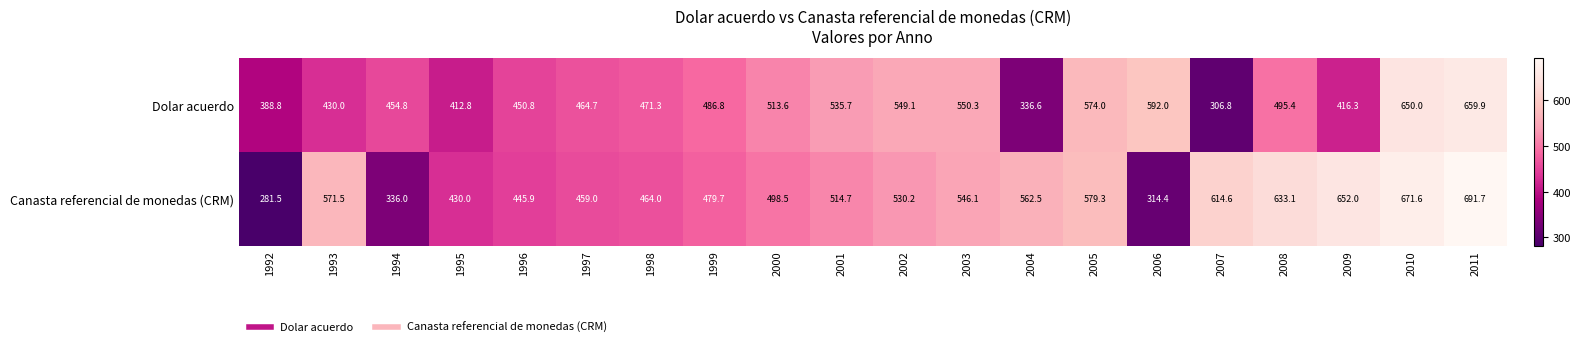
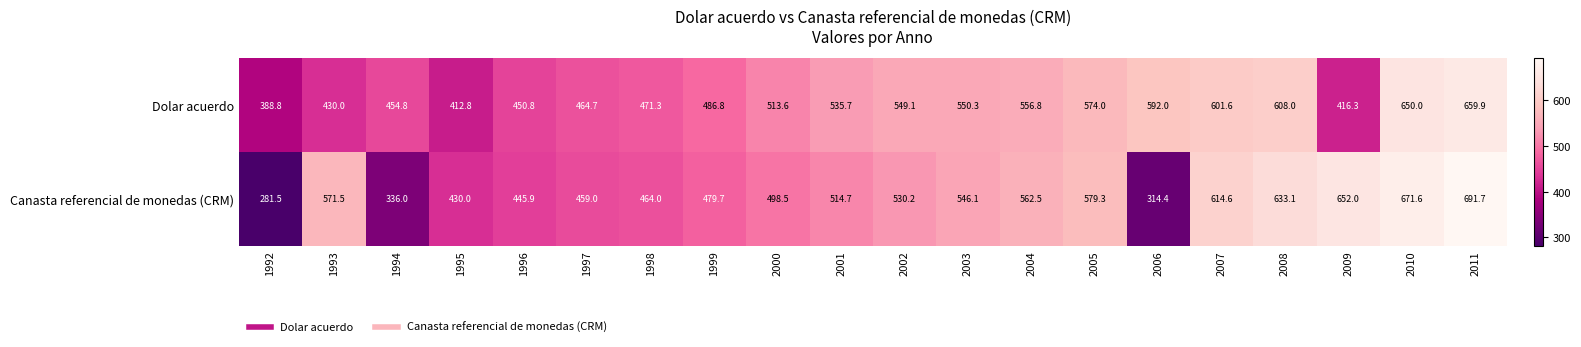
Dolar acuerdo, 2004: 336.6 -> 556.8
Dolar acuerdo, 2007: 306.8 -> 601.6
Dolar acuerdo, 2008: 495.4 -> 608.0
